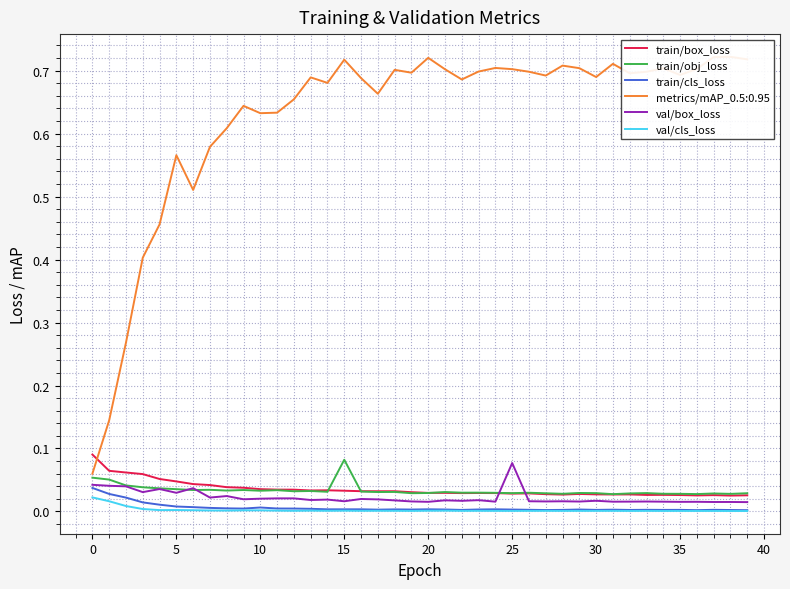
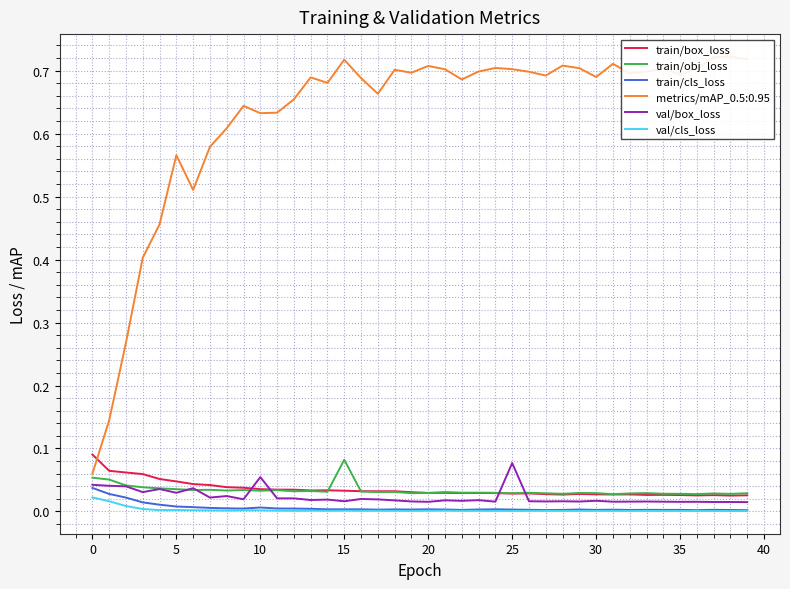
val/box_loss, 10: 0.02 -> 0.05
metrics/mAP_0.5:0.95, 20: 0.72 -> 0.71
